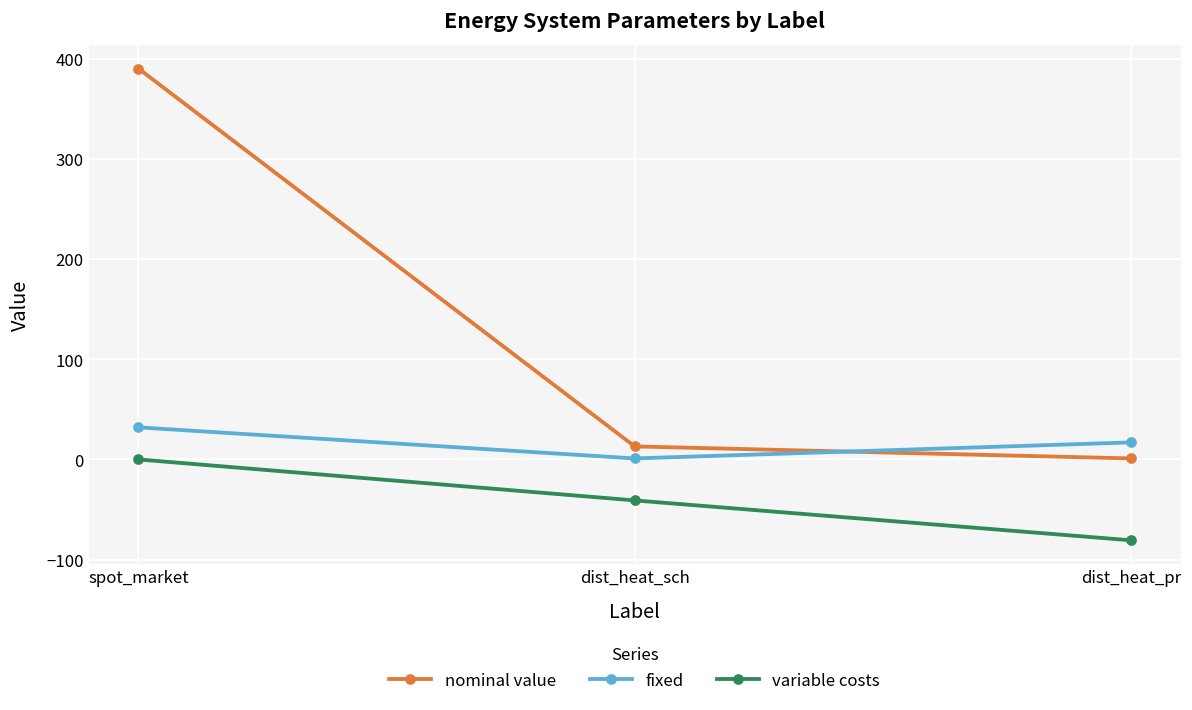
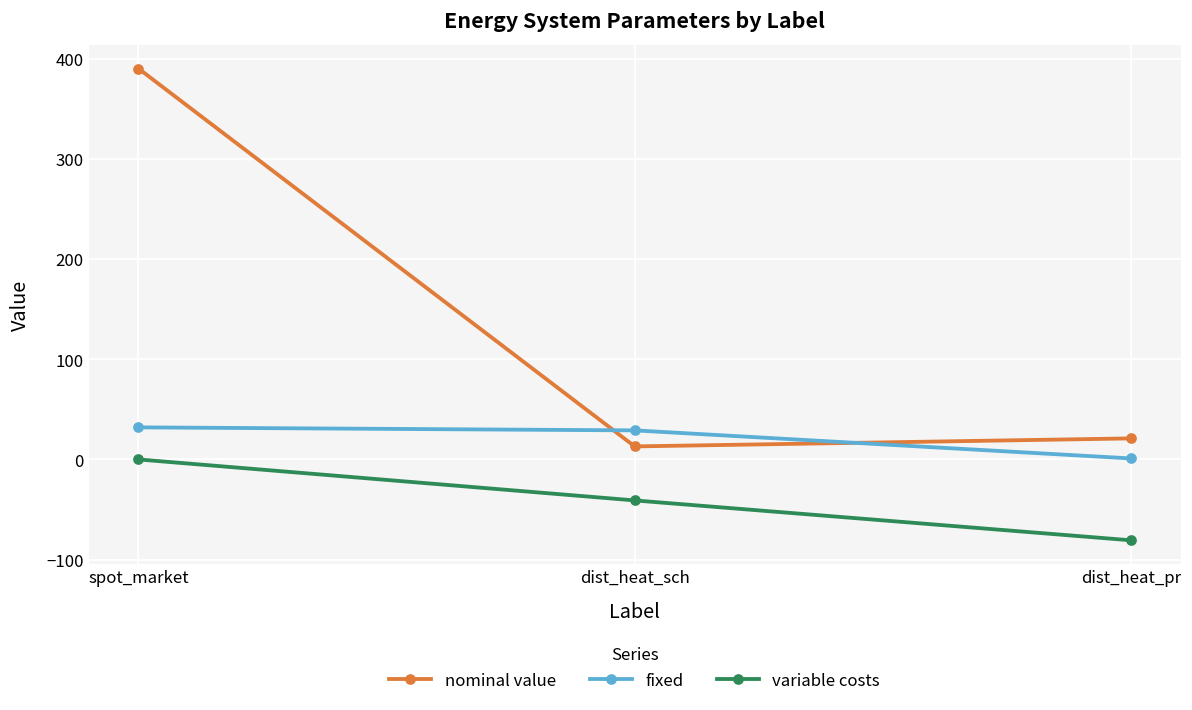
fixed, dist_heat_sch: 0 -> 30
nominal value, dist_heat_pr: 0 -> 20
fixed, dist_heat_pr: 20 -> 0
